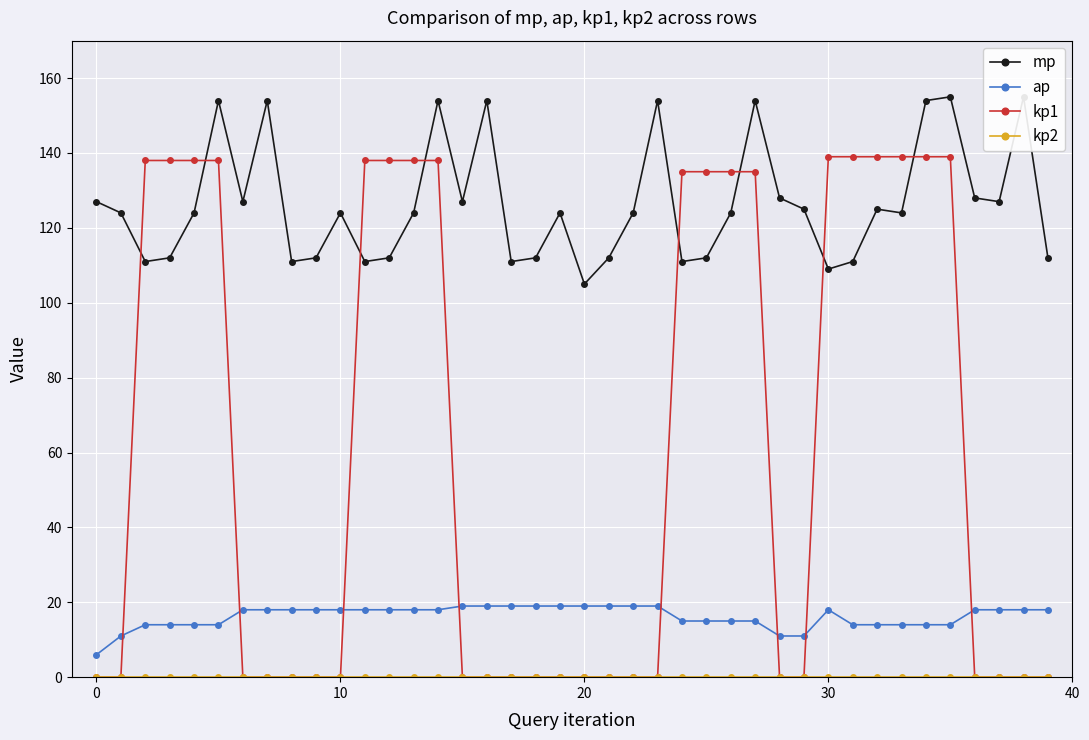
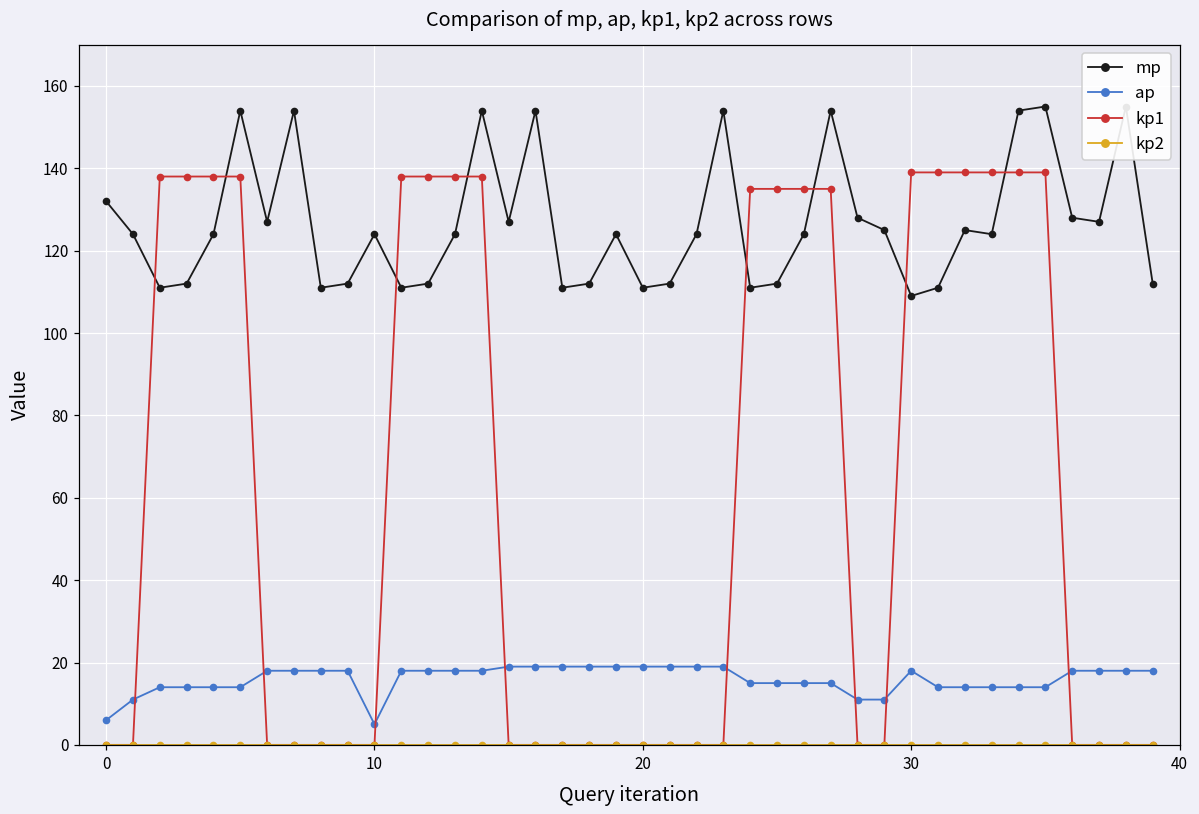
mp, 0: 127 -> 132
ap, 10: 18 -> 5
mp, 20: 105 -> 111
